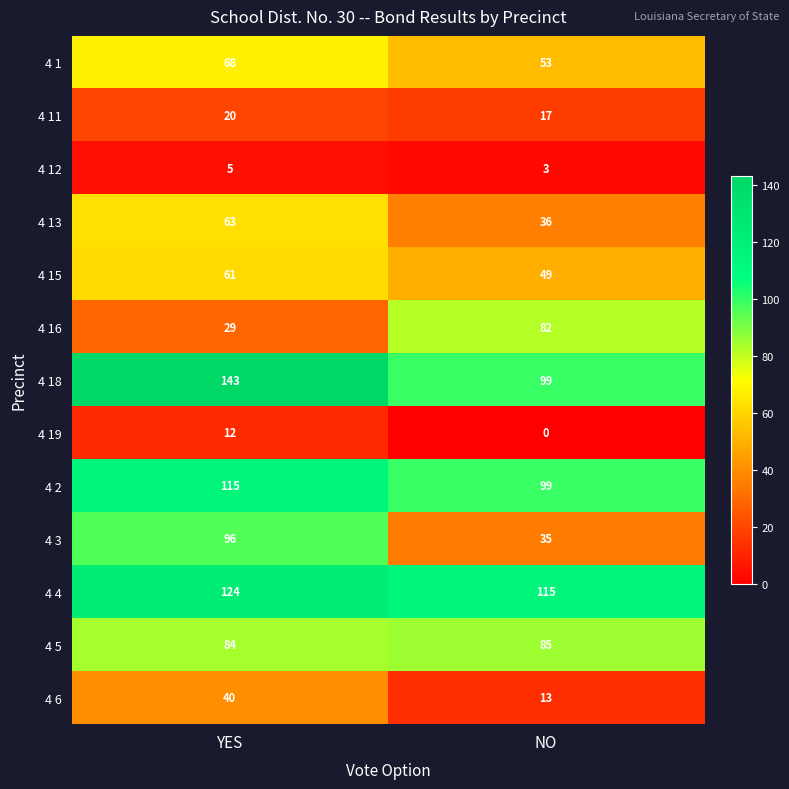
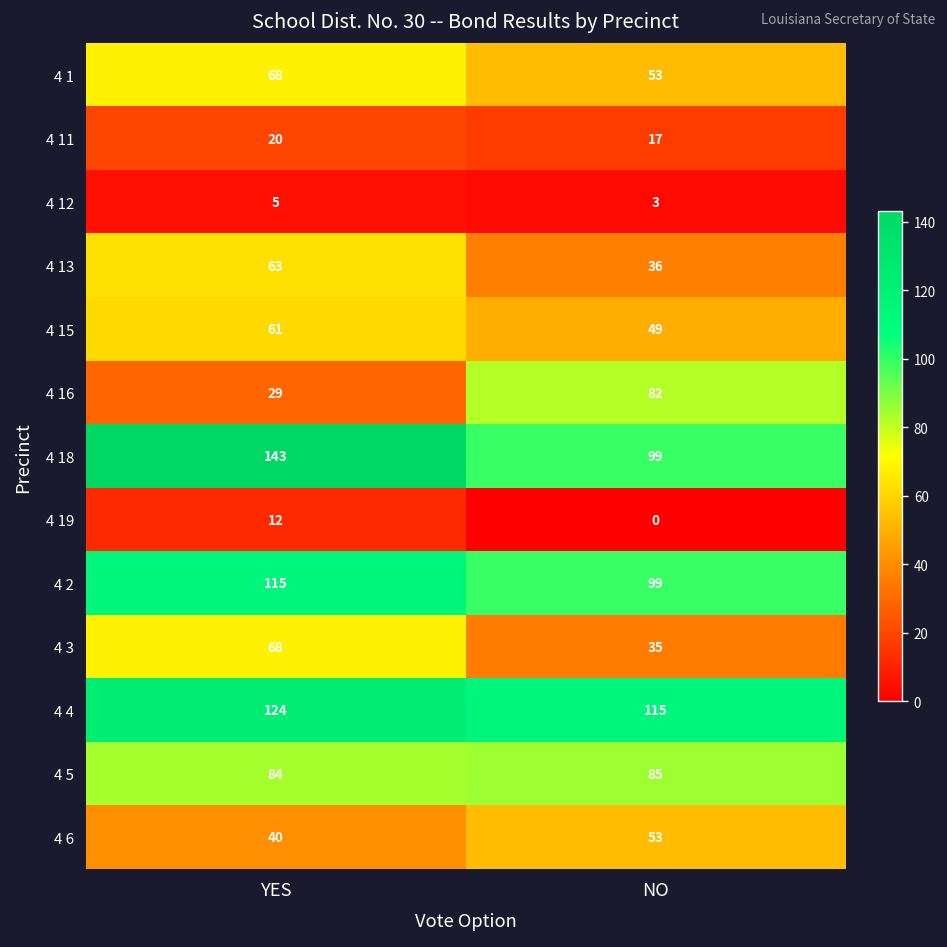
4 3, YES: 96 -> 68
4 6, NO: 13 -> 53
